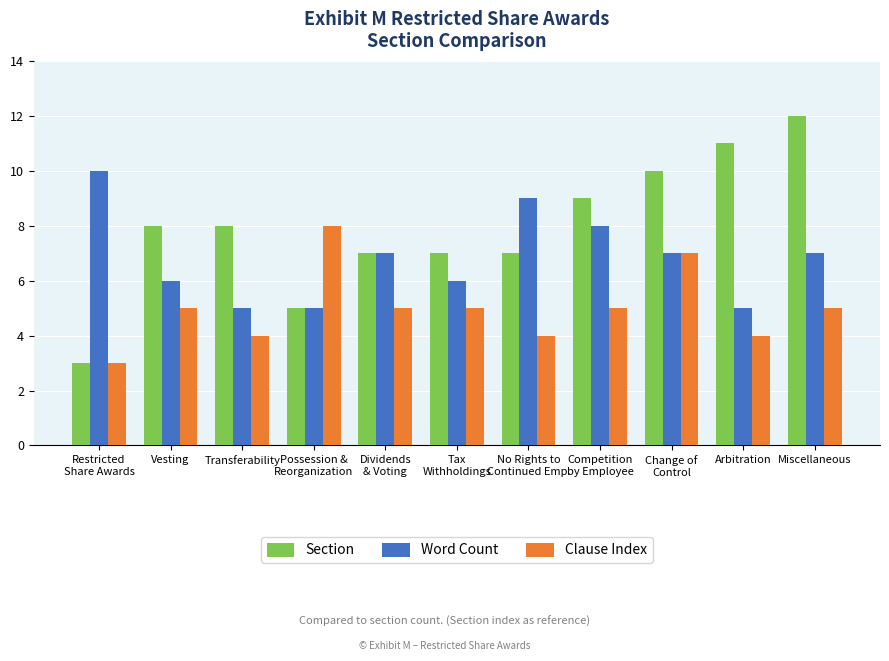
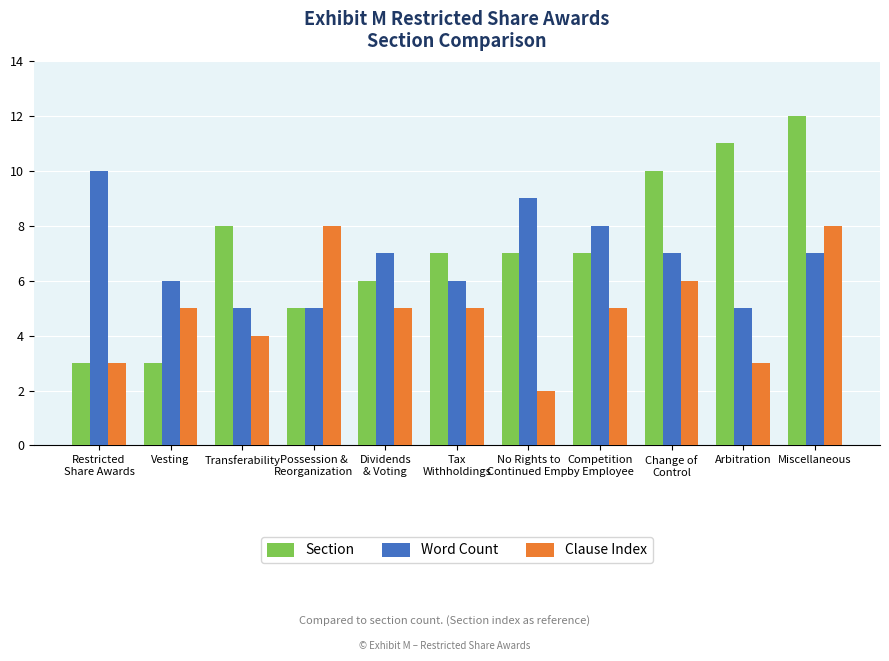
Section, Vesting: 8 -> 3
Section, Dividends & Voting: 7 -> 6
Clause Index, No Rights to Continued Emp.: 4 -> 2
Section, Competition by Employee: 9 -> 7
Clause Index, Change of Control: 7 -> 6
Clause Index, Arbitration: 4 -> 3
Clause Index, Miscellaneous: 5 -> 8
